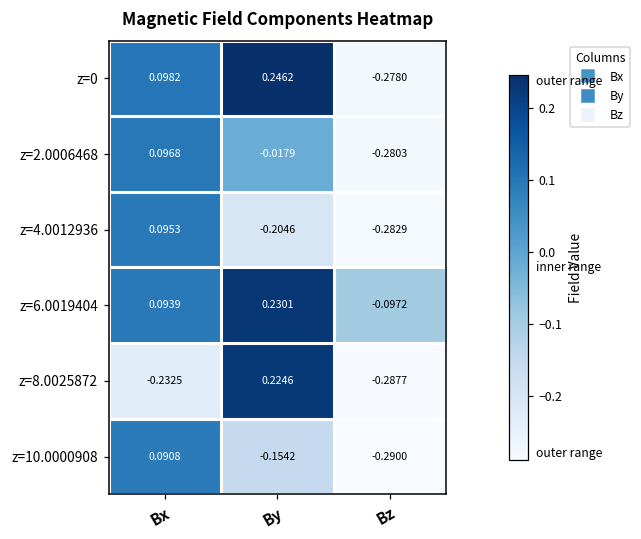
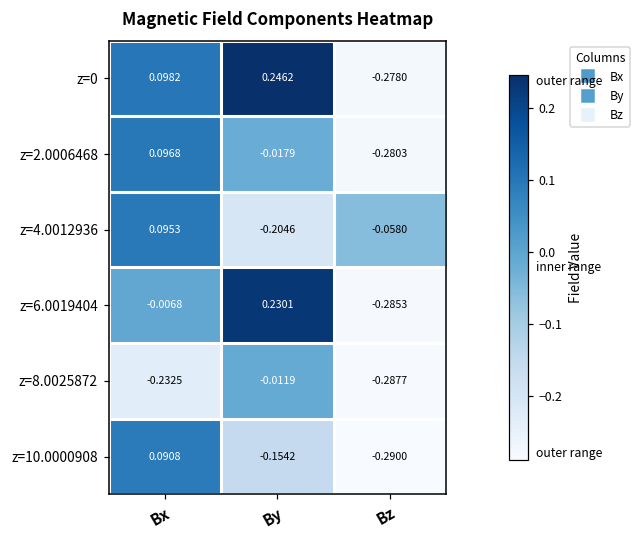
z=4.0012936, Bz: -0.2829 -> -0.0580
z=6.0019404, Bx: 0.0939 -> -0.0068
z=6.0019404, Bz: -0.0972 -> -0.2853
z=8.0025872, By: 0.2246 -> -0.0119
